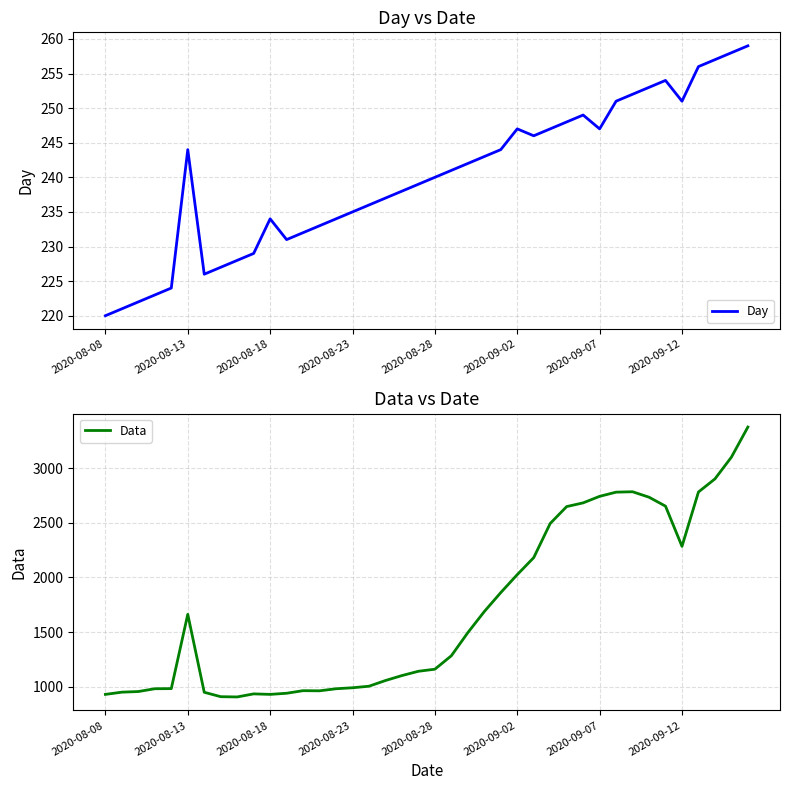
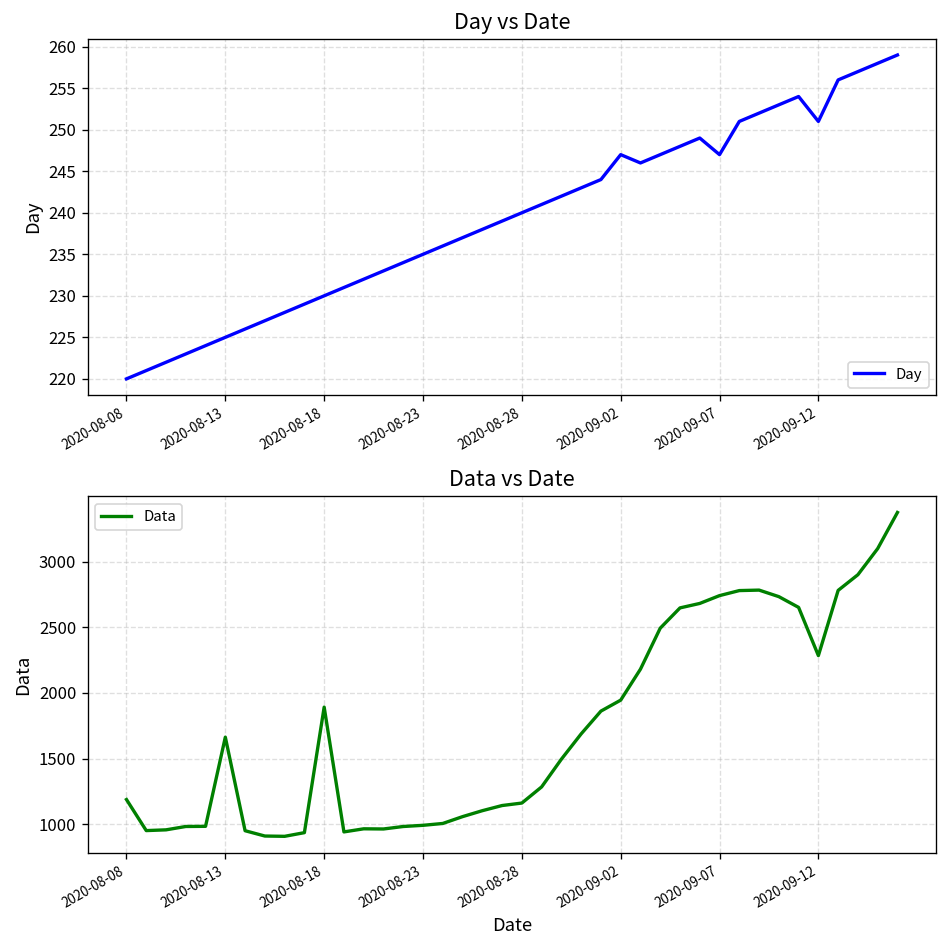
Day vs Date, 2020-08-13: 244 -> 225
Day vs Date, 2020-08-18: 234 -> 230
Data vs Date, 2020-08-08: 930 -> 1190
Data vs Date, 2020-08-18: 930 -> 1890
Data vs Date, 2020-09-02: 2030 -> 1940
